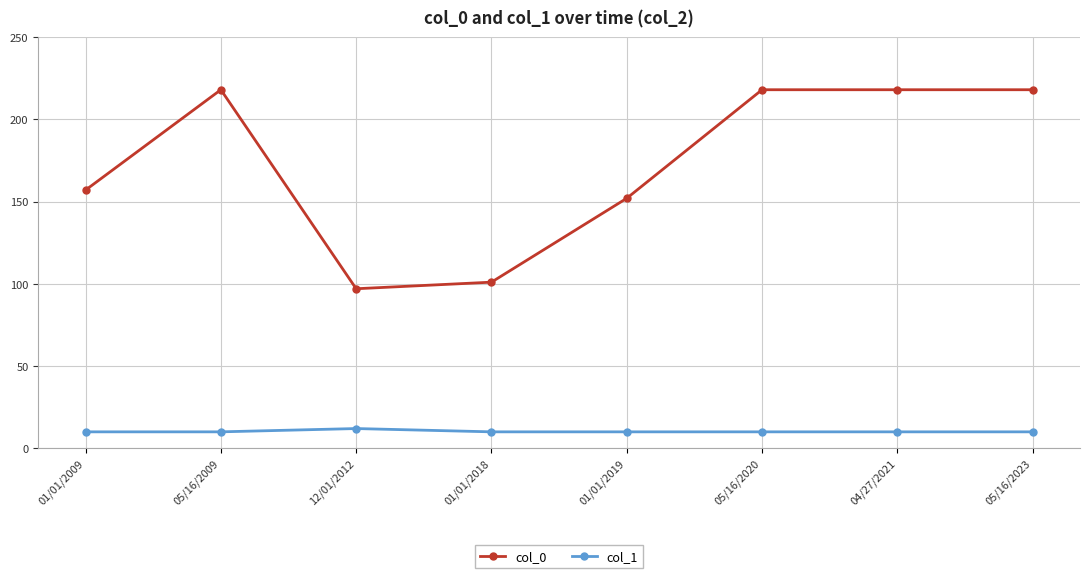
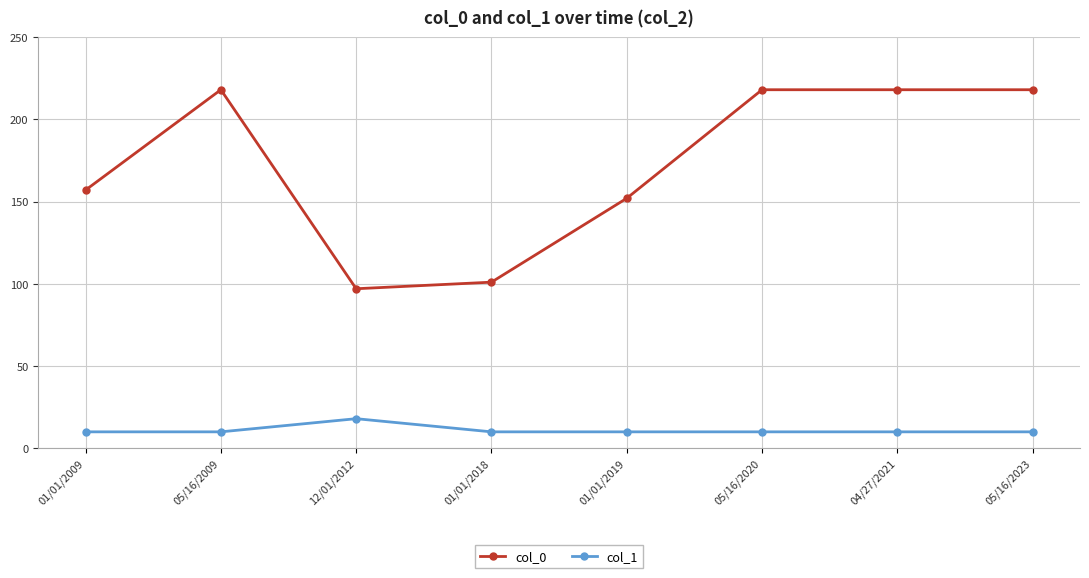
col_1, 12/01/2012: 12 -> 18
